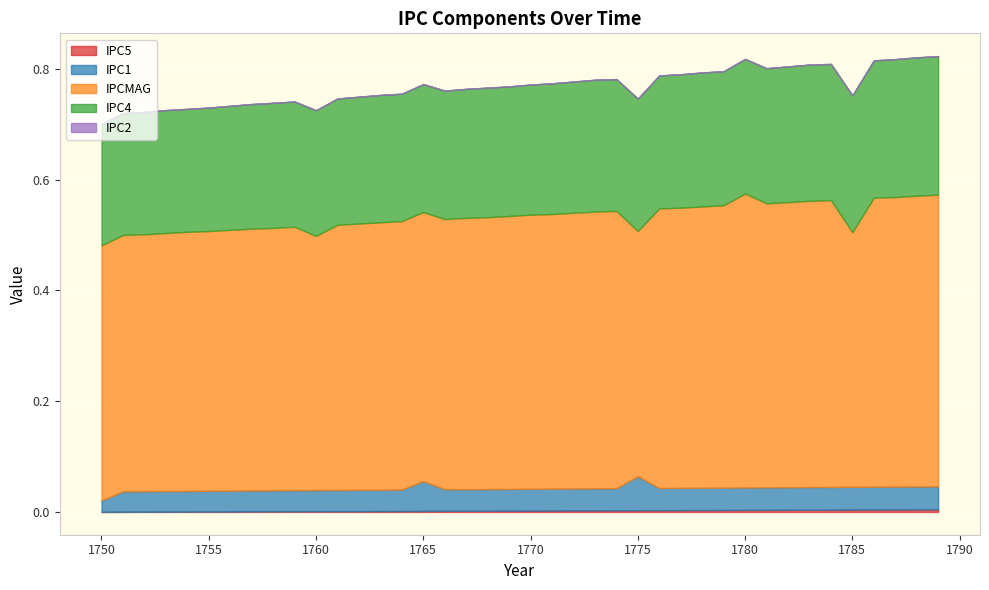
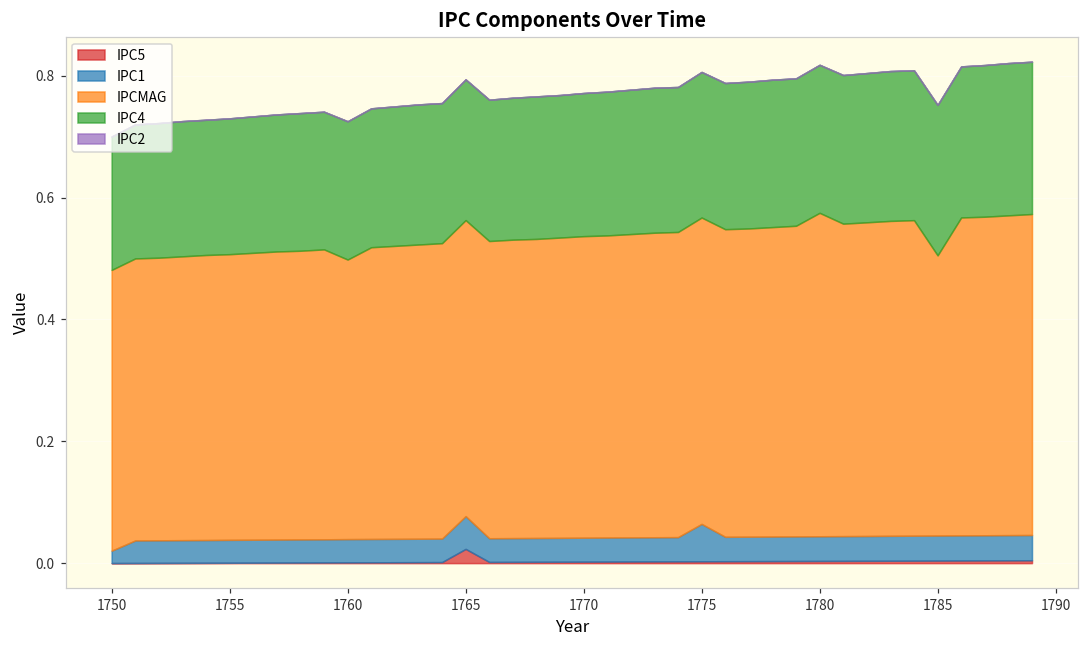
IPC5, 1765: 0.00 -> 0.02
IPCMAG, 1775: 0.44 -> 0.50
